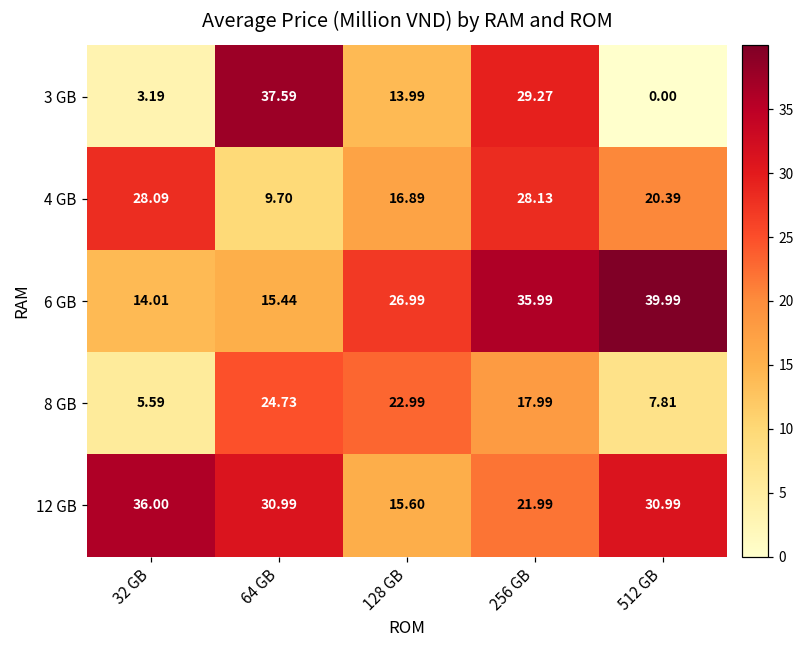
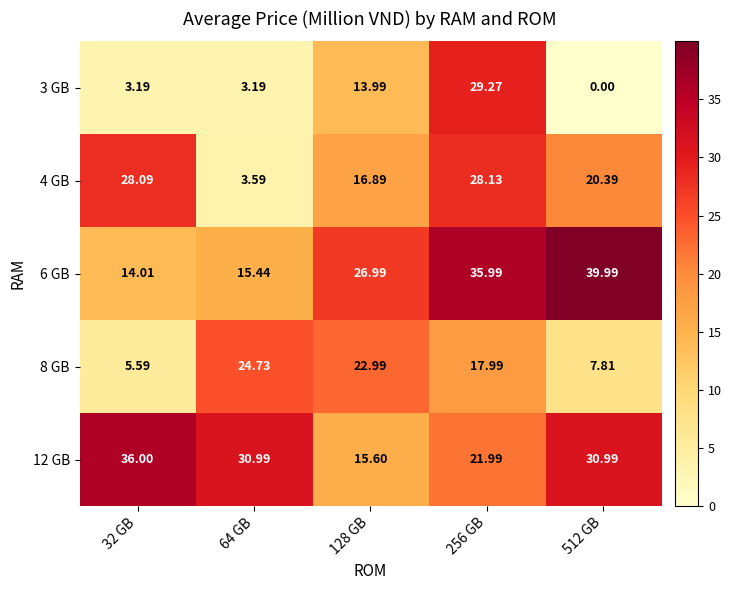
3 GB, 64 GB: 37.59 -> 3.19
4 GB, 64 GB: 9.70 -> 3.59
